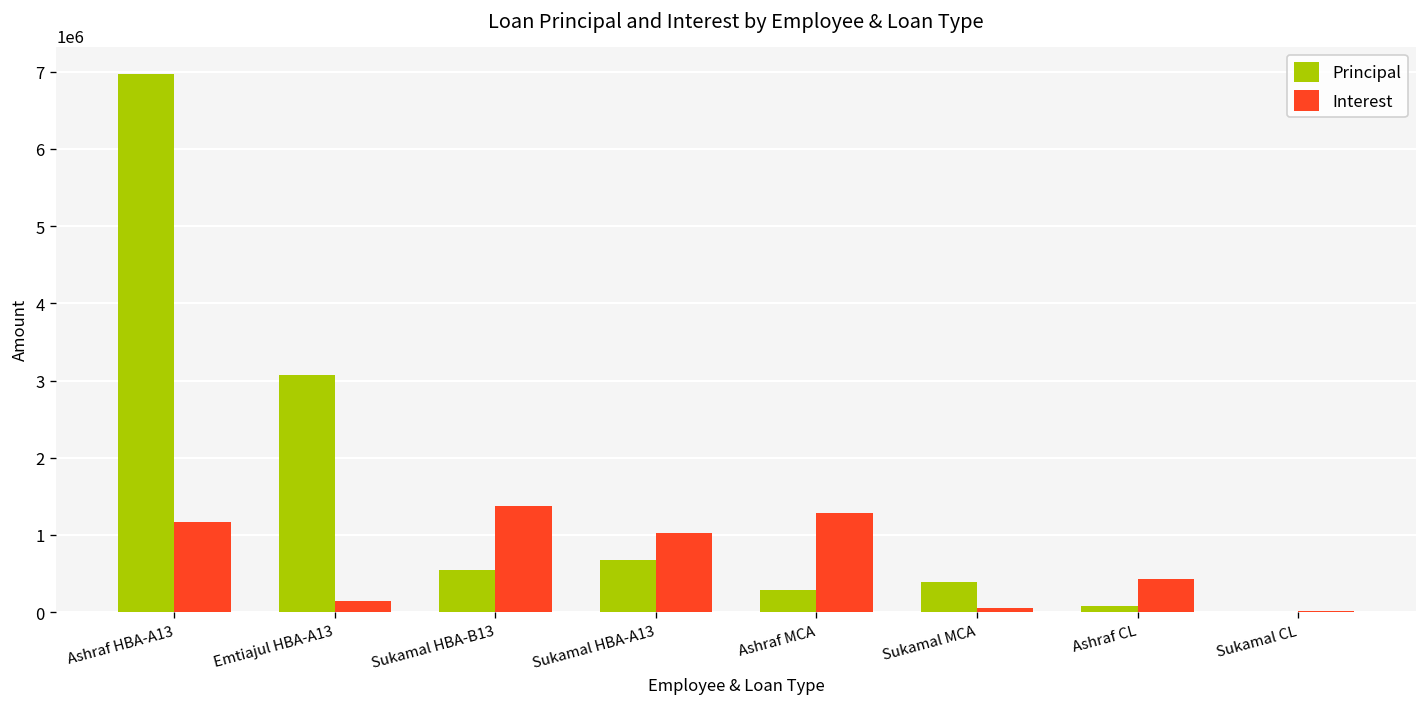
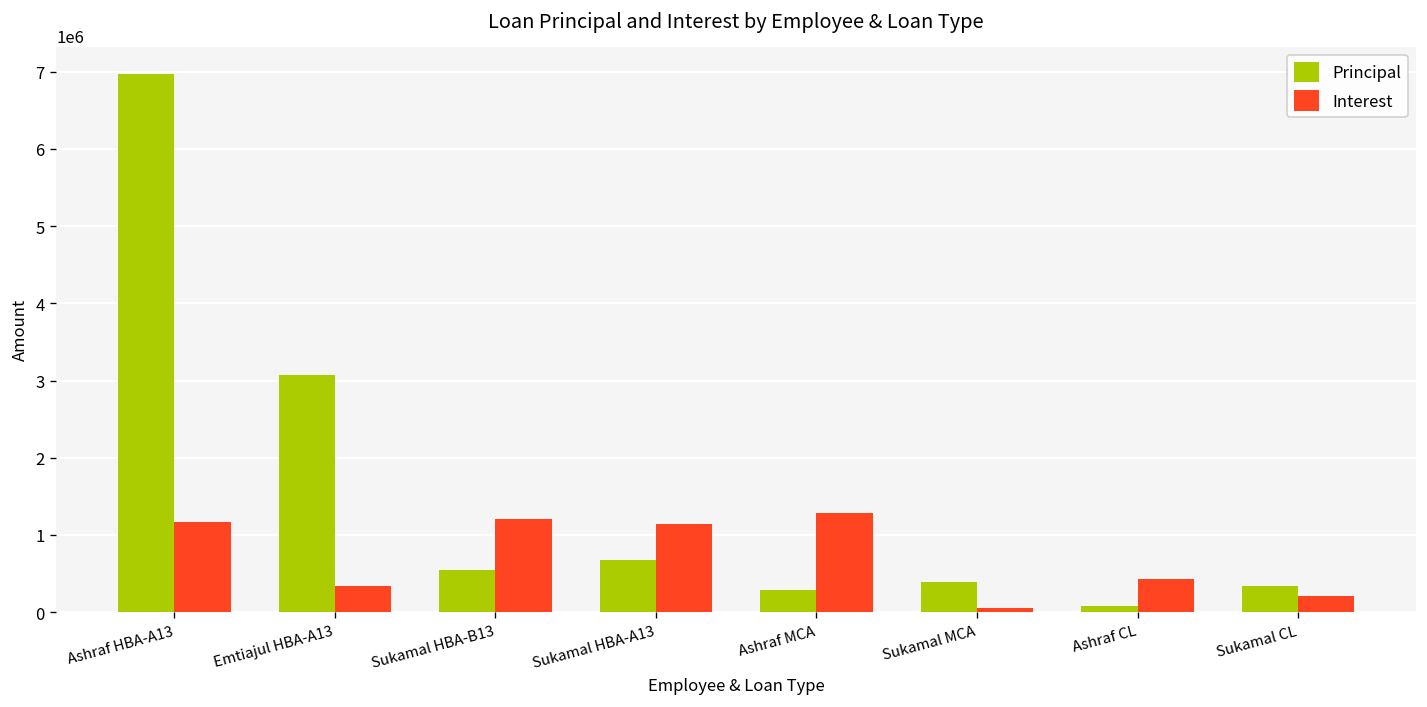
Interest, Emtiajul HBA-A13: 100000 -> 300000
Interest, Sukamal HBA-B13: 1400000 -> 1200000
Interest, Sukamal HBA-A13: 1000000 -> 1100000
Principal, Sukamal CL: 0 -> 300000
Interest, Sukamal CL: 0 -> 200000
